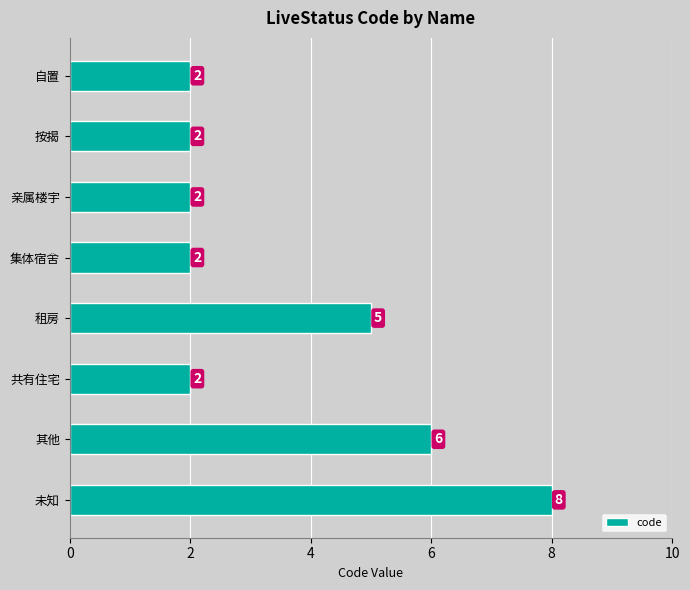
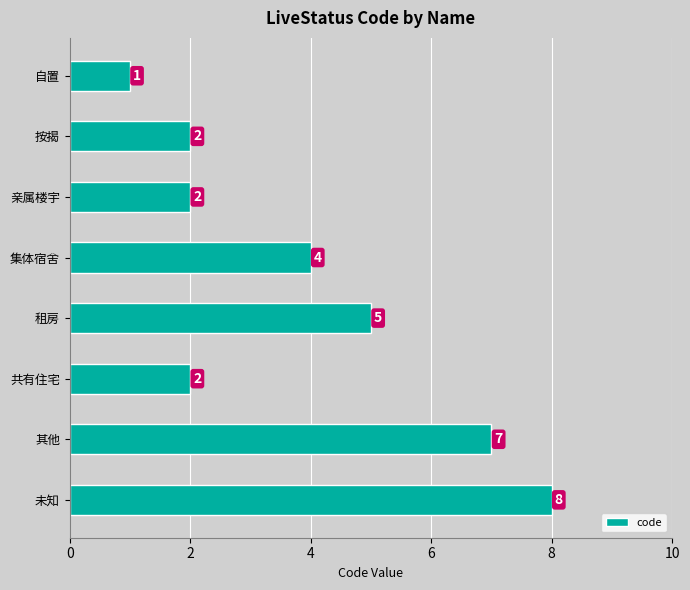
自置: 2 -> 1
集体宿舍: 2 -> 4
其他: 6 -> 7
